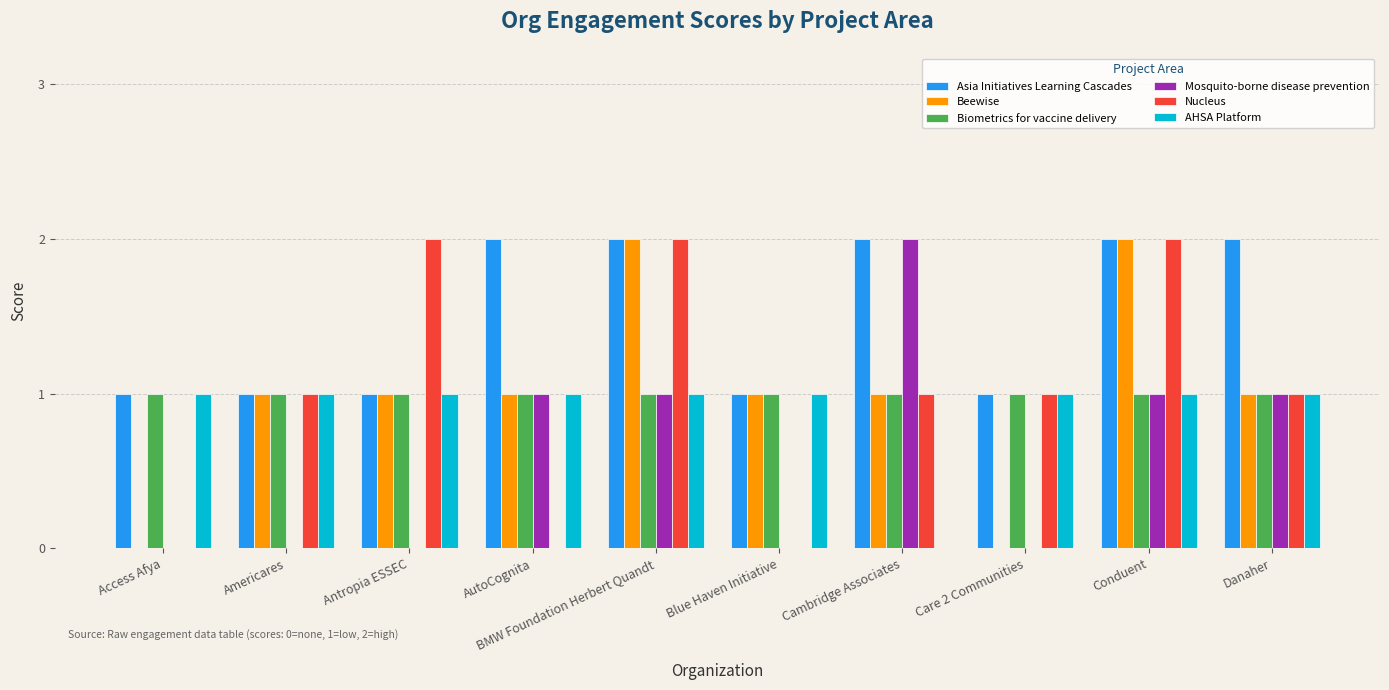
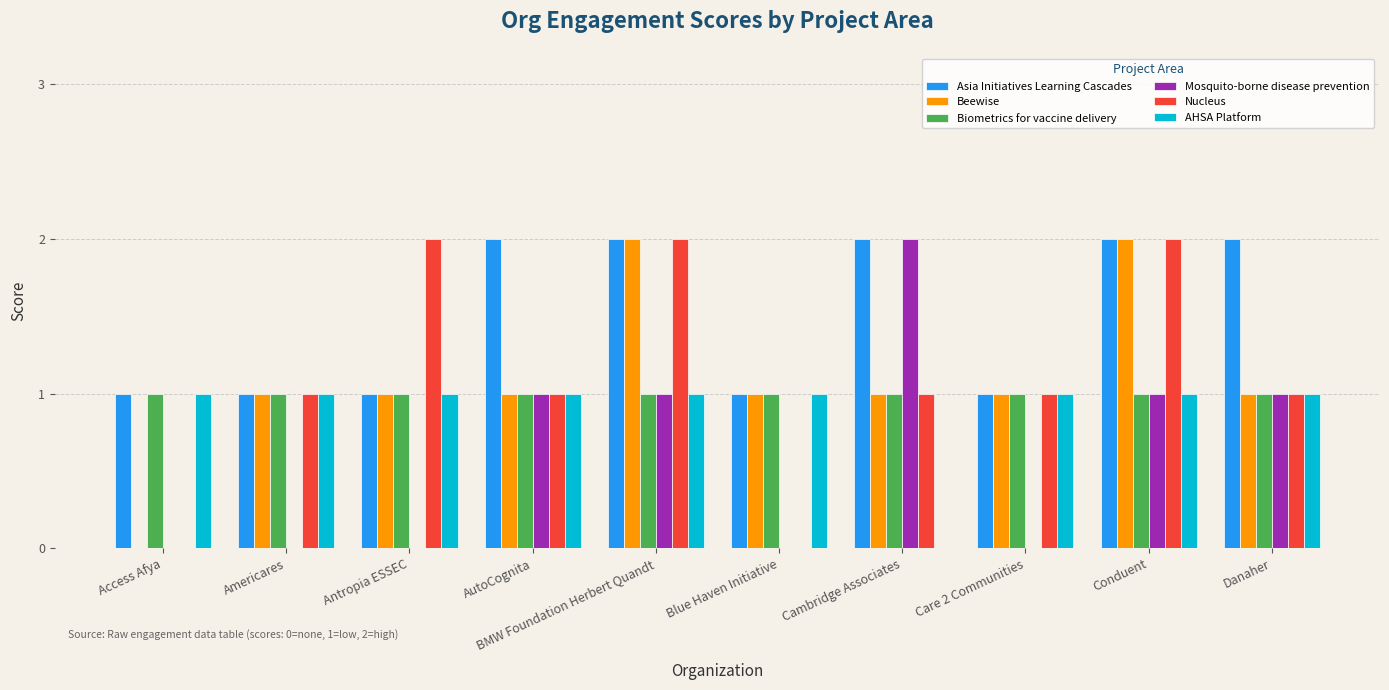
Nucleus, AutoCognita: 0 -> 1
Beewise, Care 2 Communities: 0 -> 1
